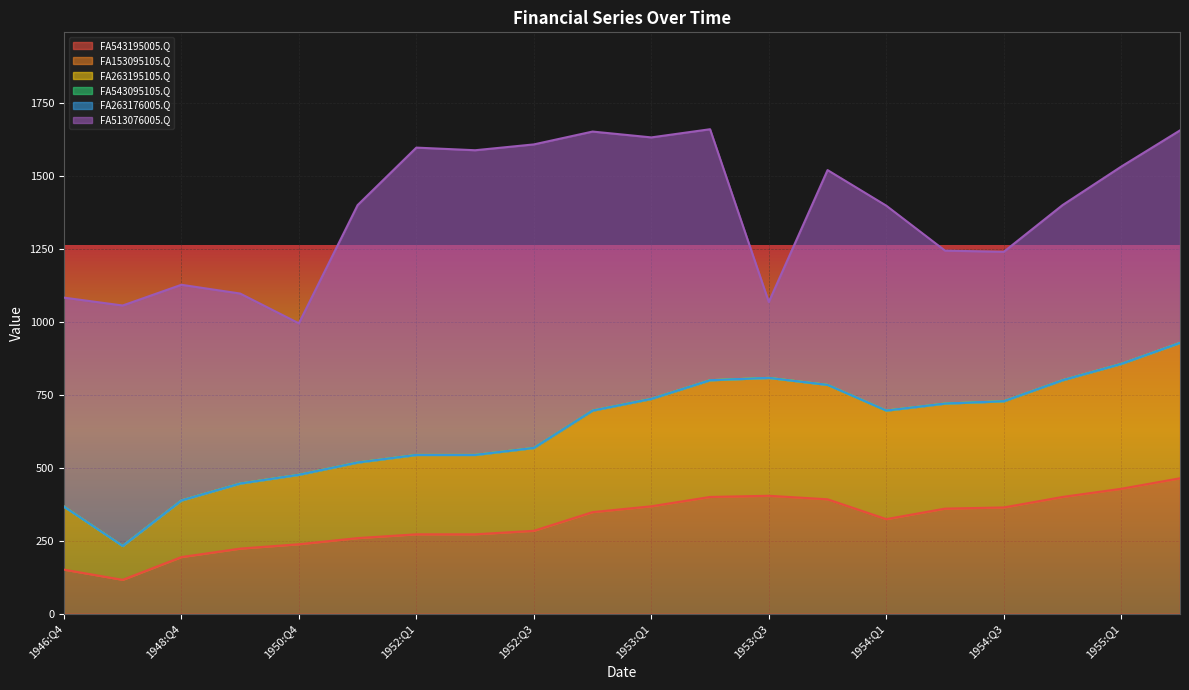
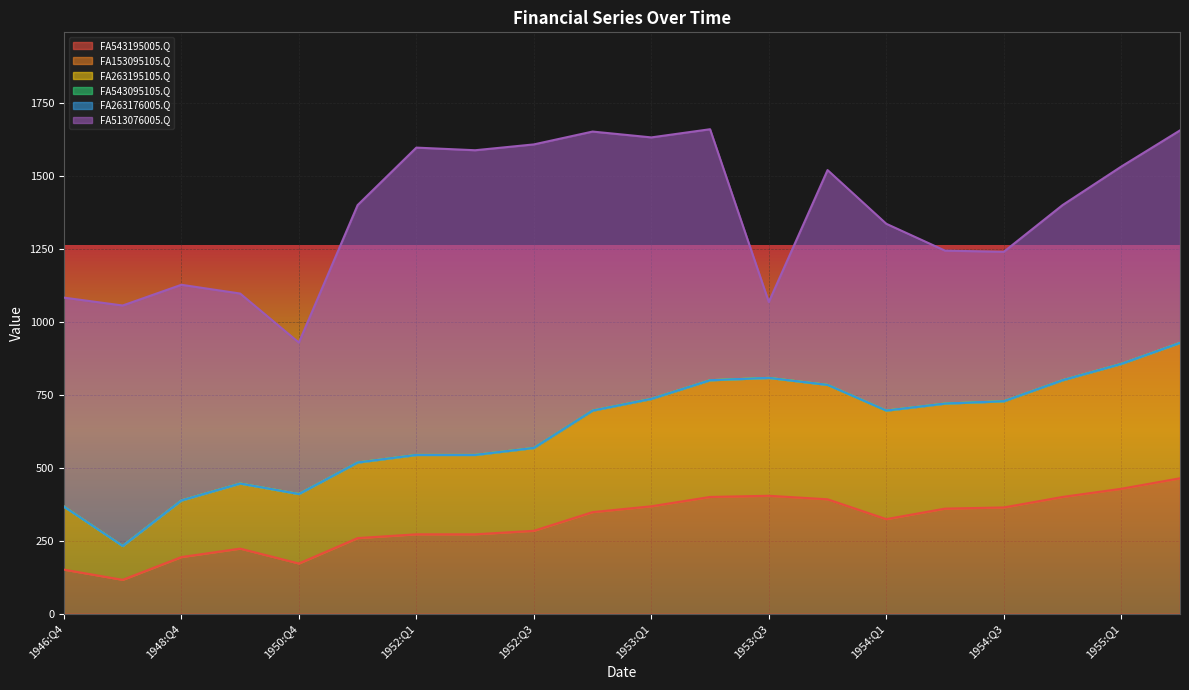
FA543195005.Q, 1950:Q4: 240 -> 170
FA513076005.Q, 1954:Q1: 700 -> 640
